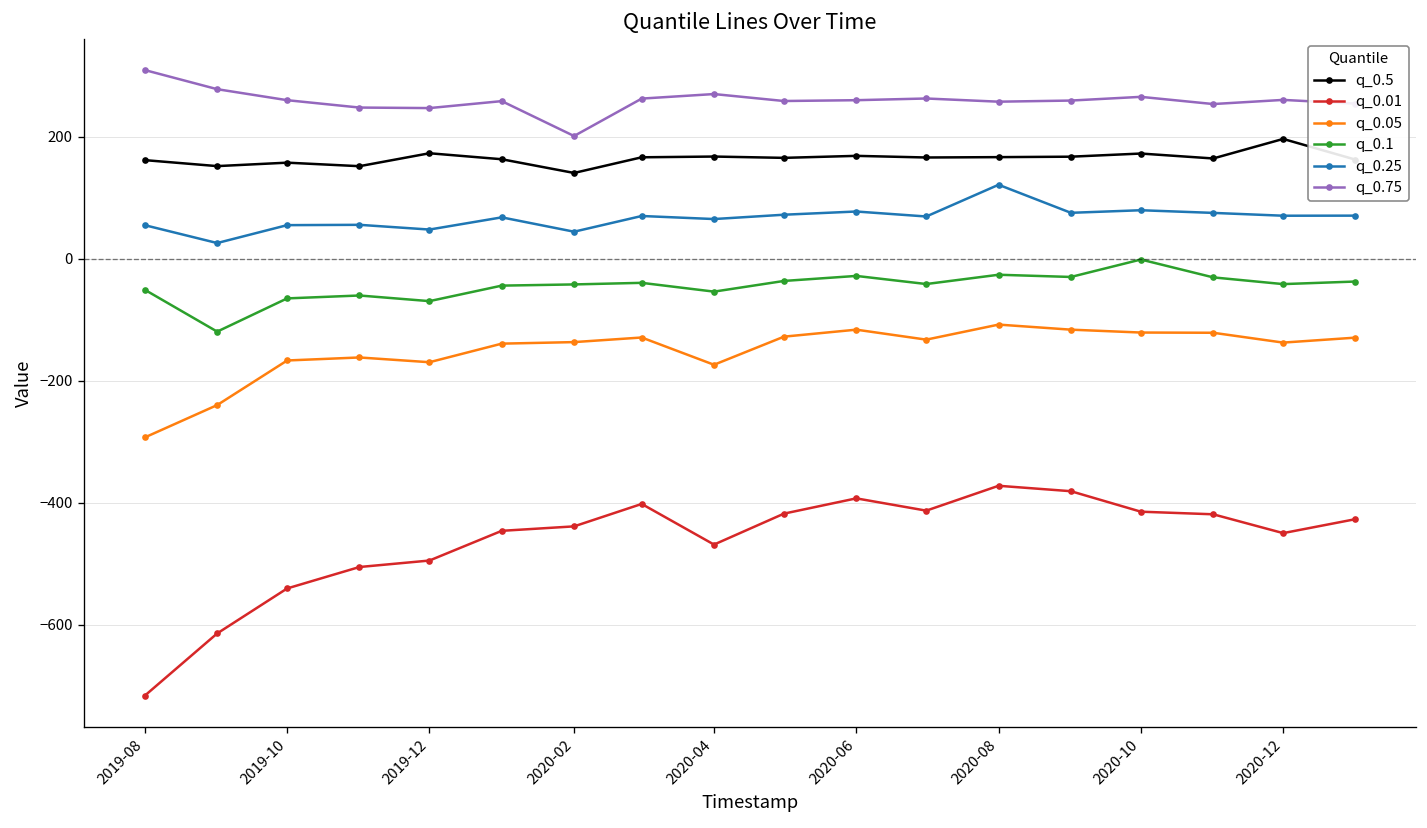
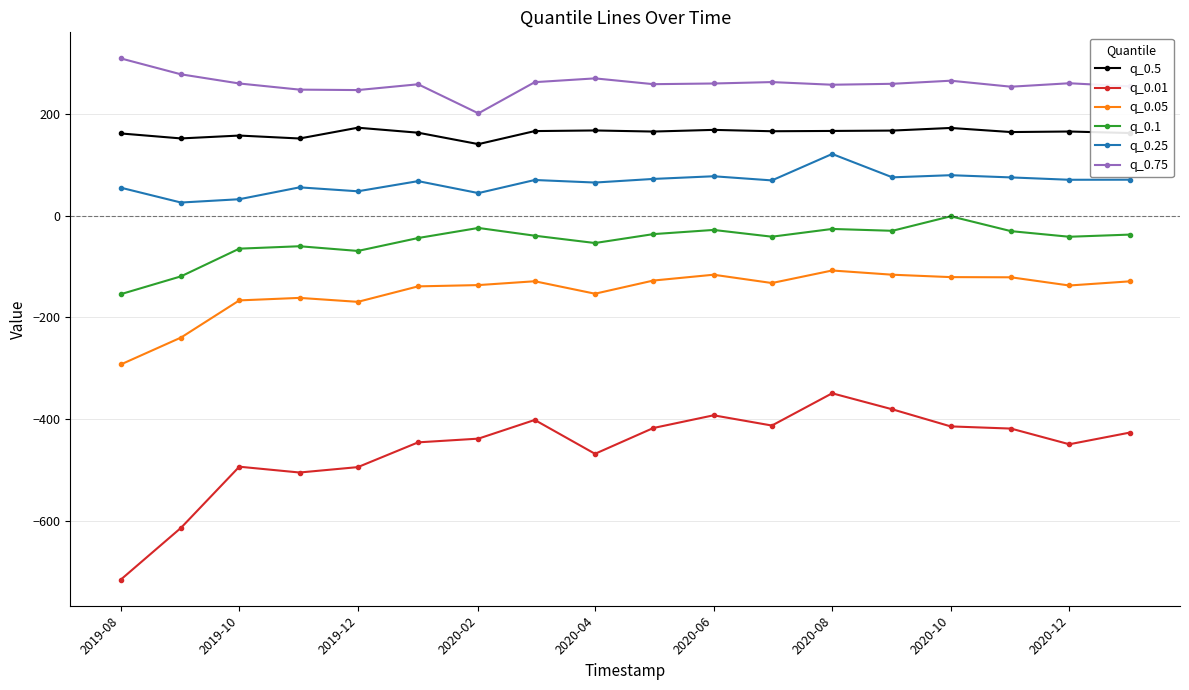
q_0.1, 2019-08: -50 -> -150
q_0.01, 2019-10: -540 -> -490
q_0.25, 2019-10: 50 -> 30
q_0.1, 2020-02: -40 -> -20
q_0.05, 2020-04: -170 -> -150
q_0.01, 2020-08: -370 -> -350
q_0.5, 2020-12: 200 -> 170
